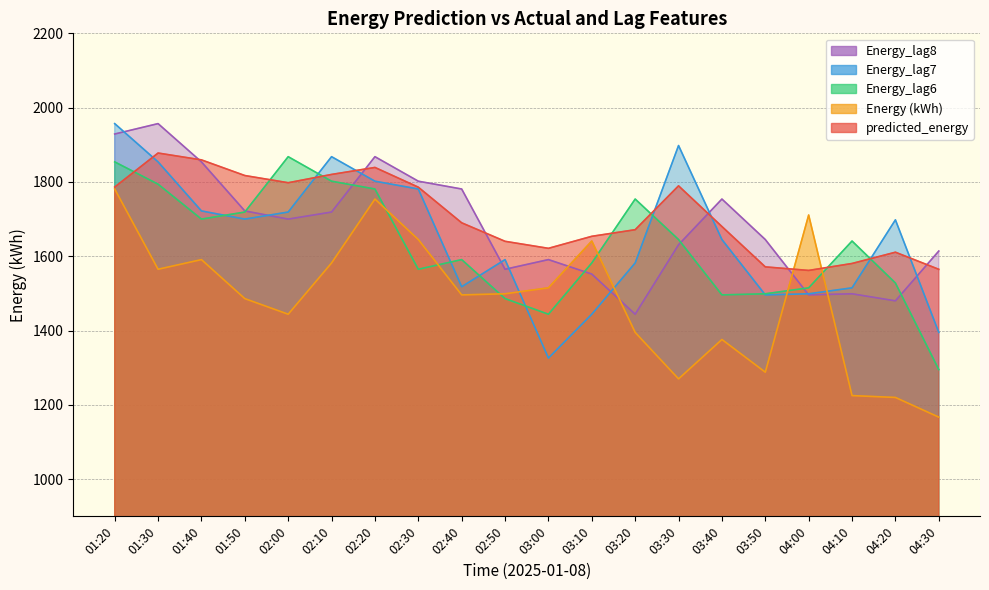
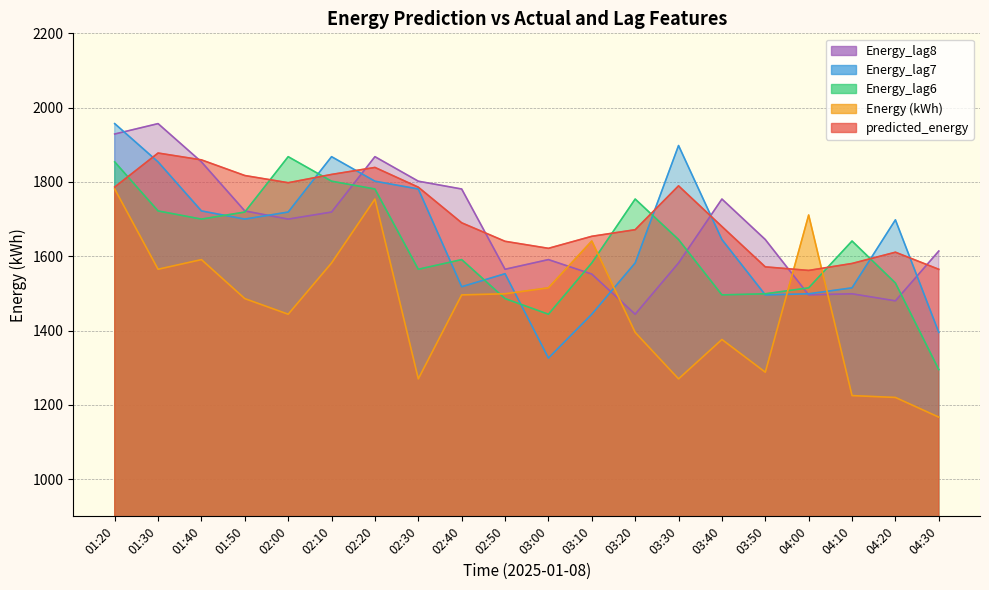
Energy_lag6, 01:30: 1790 -> 1720
Energy (kWh), 02:30: 1650 -> 1270
Energy_lag7, 02:50: 1590 -> 1550
Energy_lag8, 03:30: 1630 -> 1580
